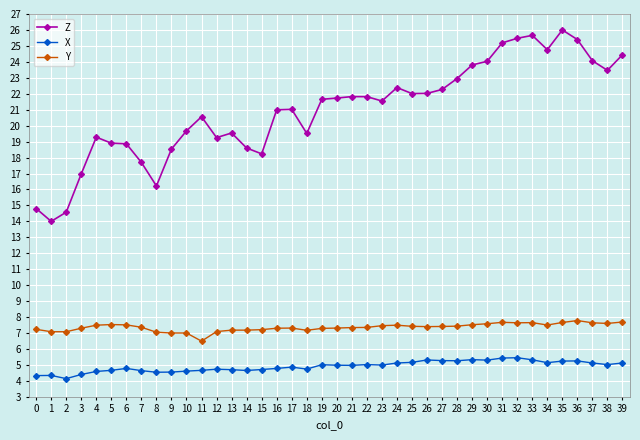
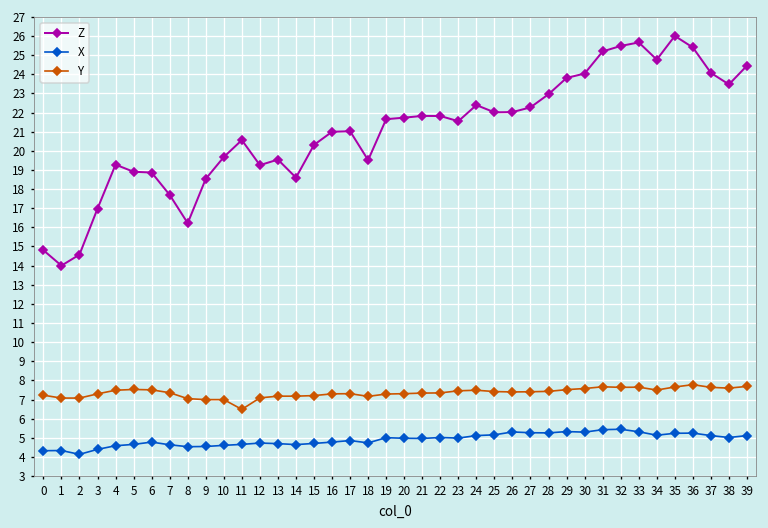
Z, 15: 18.2 -> 20.3
